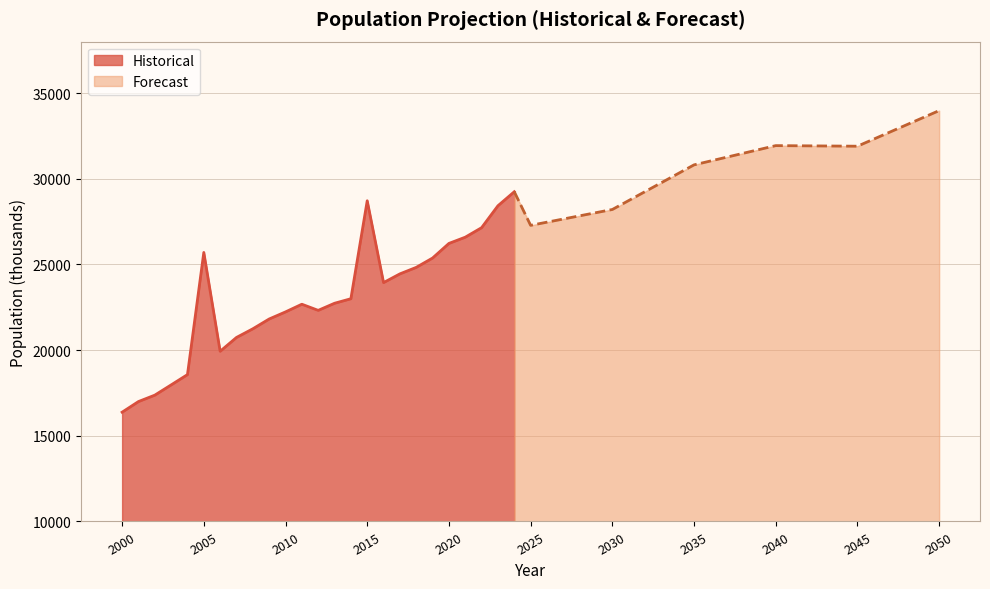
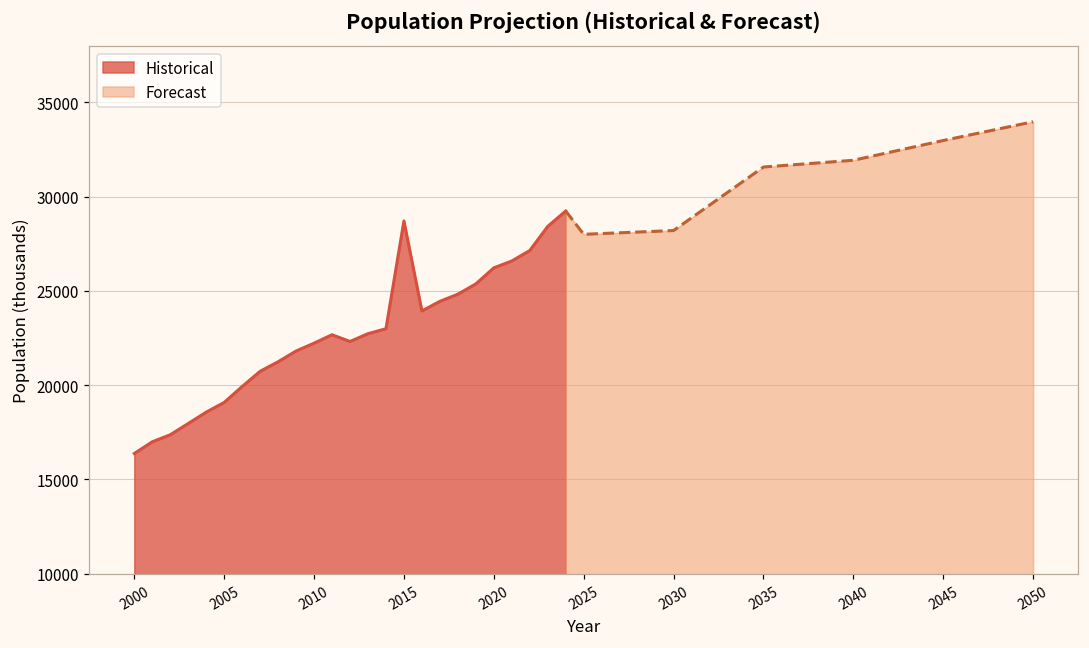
Historical, 2005: 25700 -> 19100
Forecast, 2025: 27300 -> 28000
Forecast, 2035: 30800 -> 31600
Forecast, 2045: 31900 -> 33000
